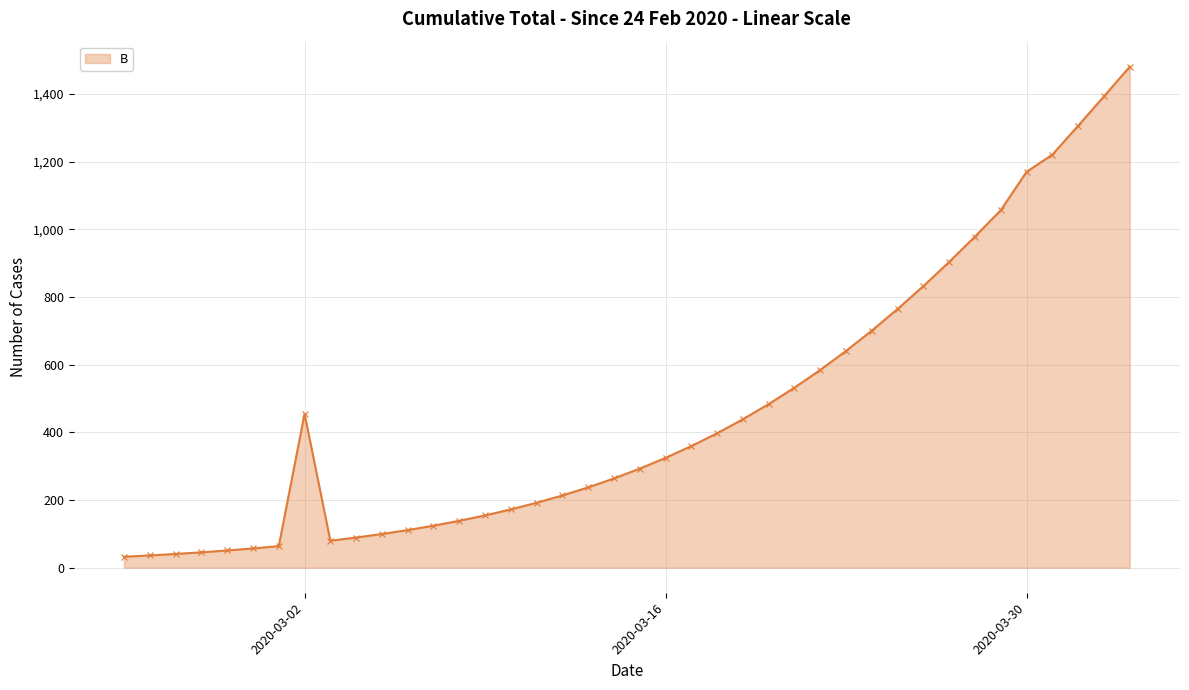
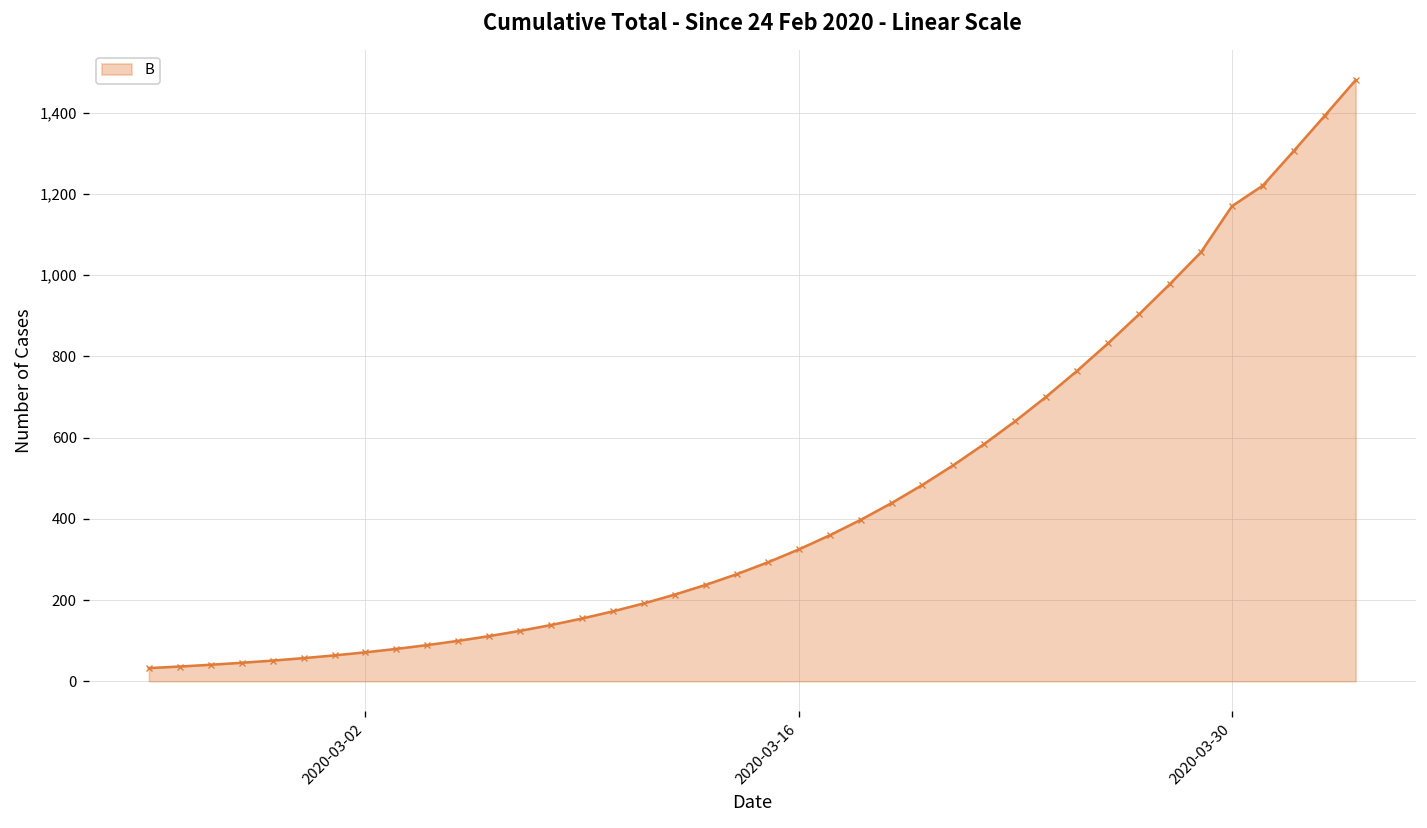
2020-03-02: 450 -> 70
